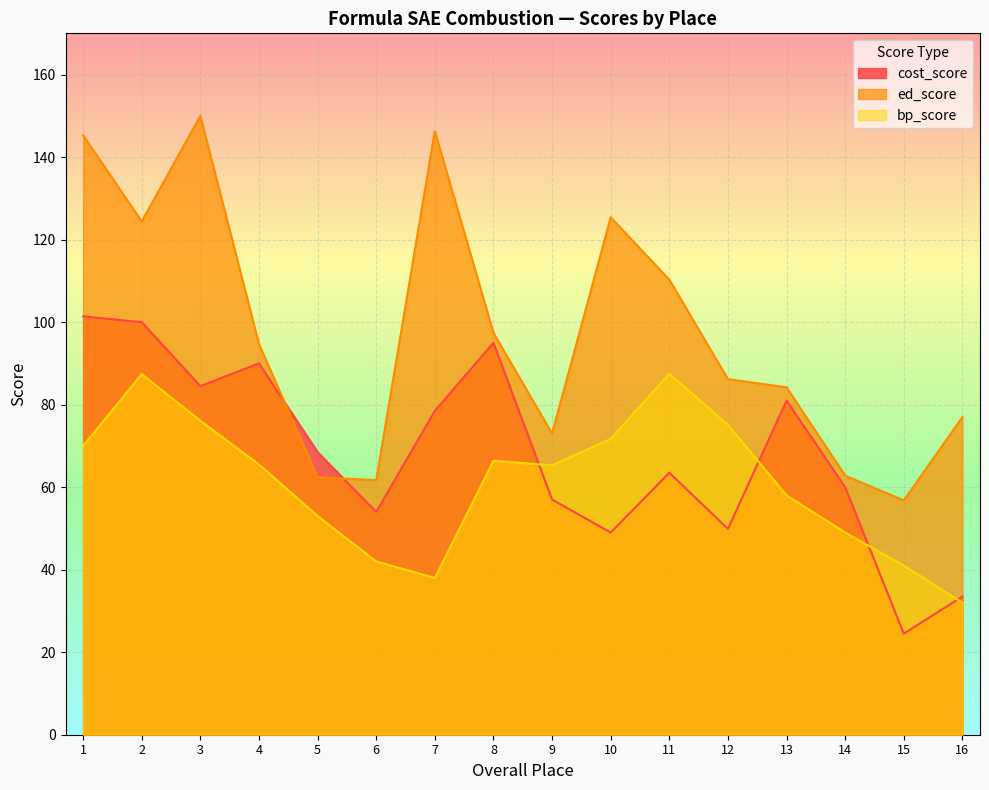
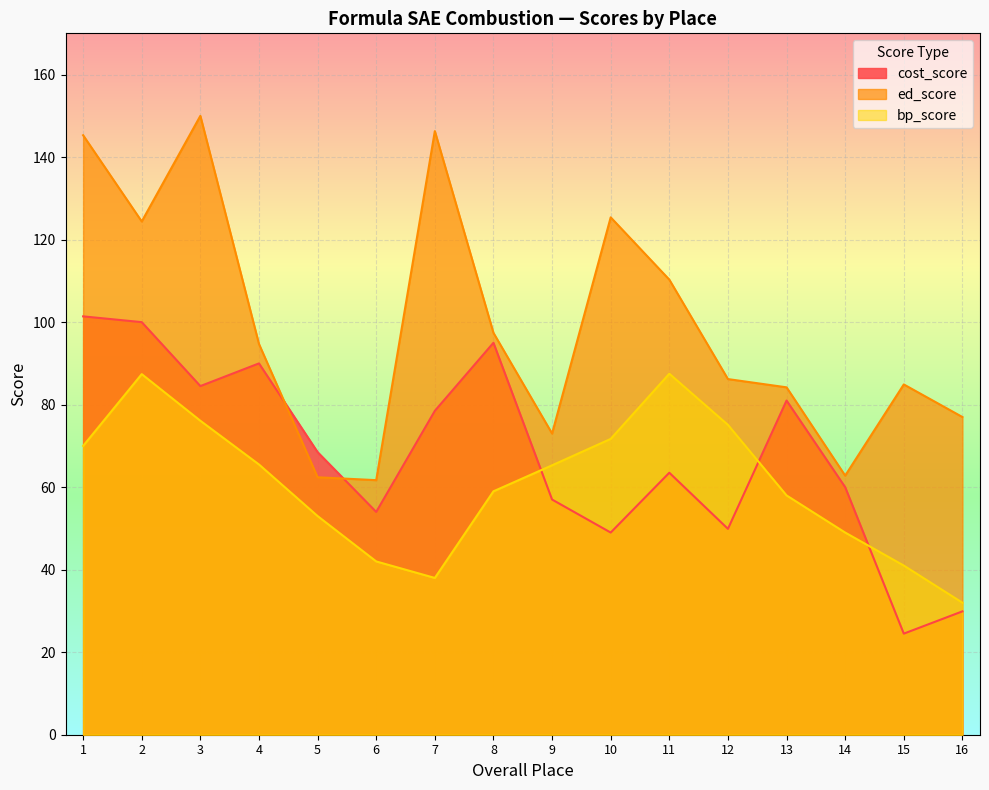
bp_score, 8: 66 -> 59
ed_score, 15: 57 -> 85
cost_score, 16: 34 -> 30
